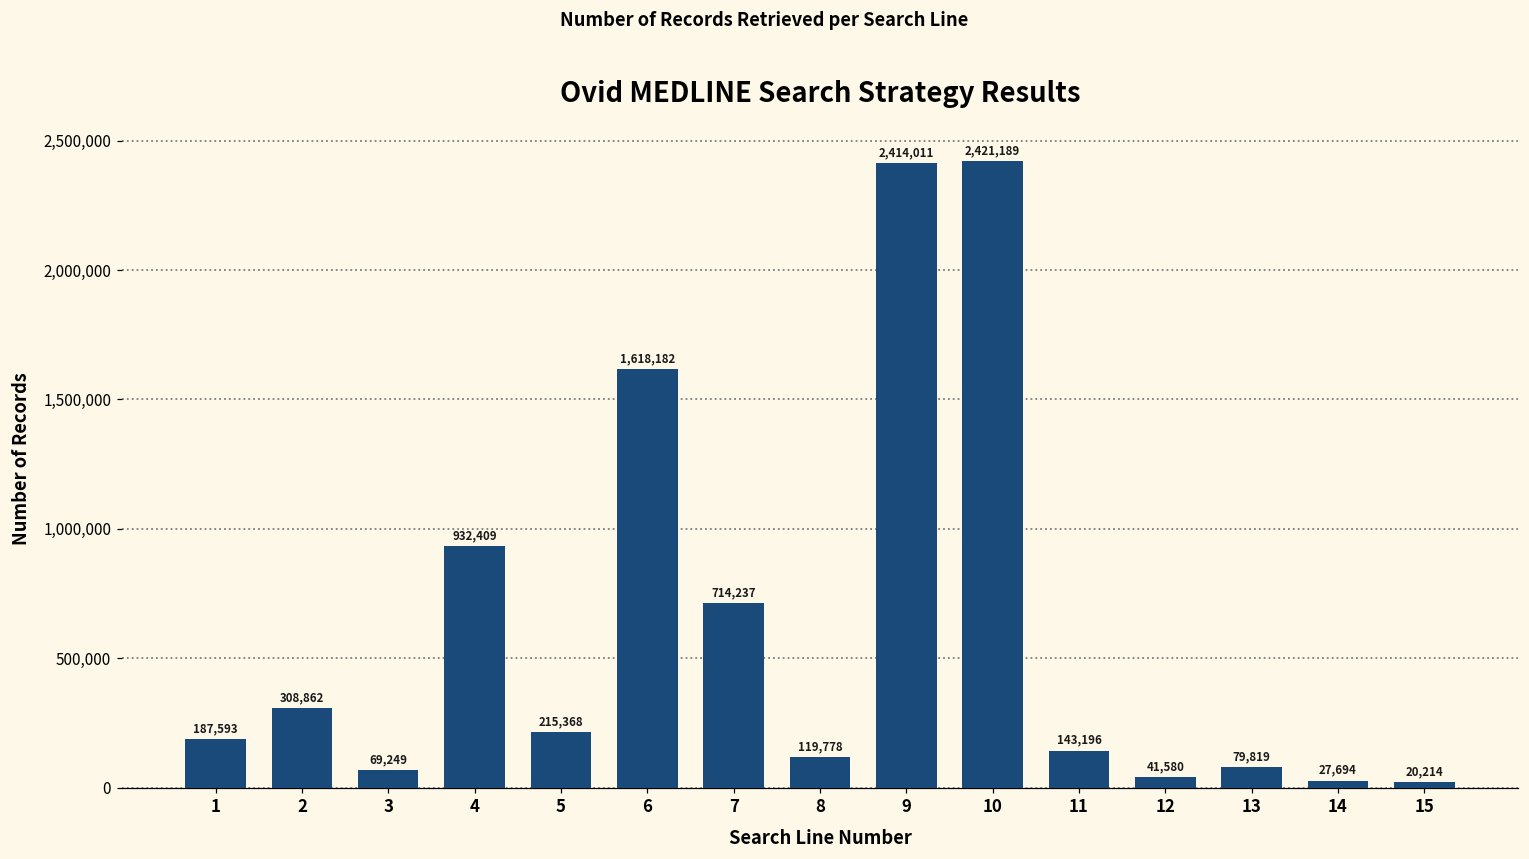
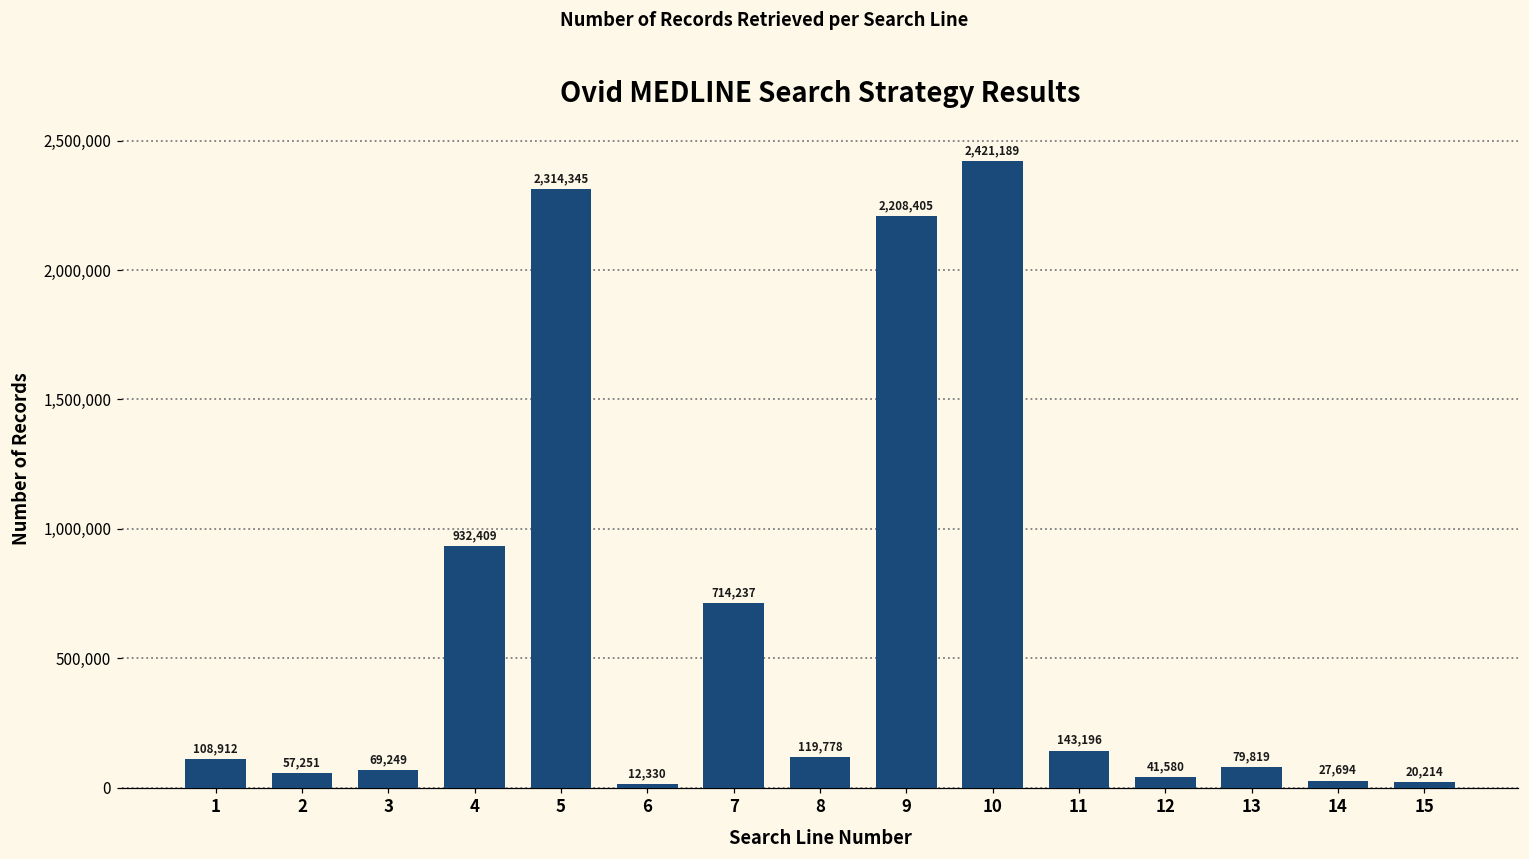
1: 187,593 -> 108,912
2: 308,862 -> 57,251
5: 215,368 -> 2,314,345
6: 1,618,182 -> 12,330
9: 2,414,011 -> 2,208,405
